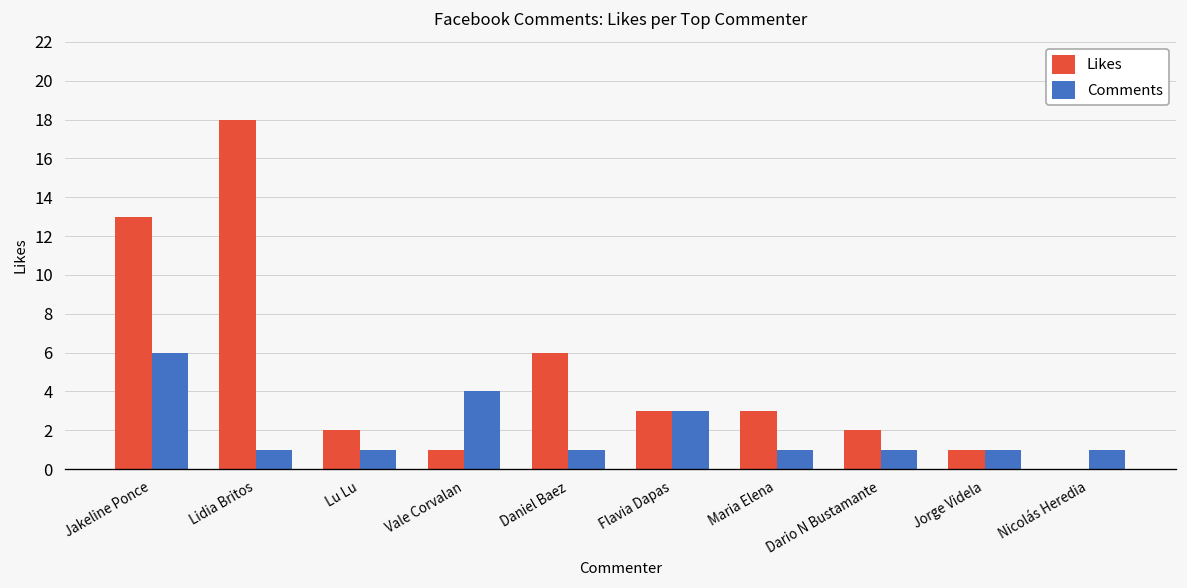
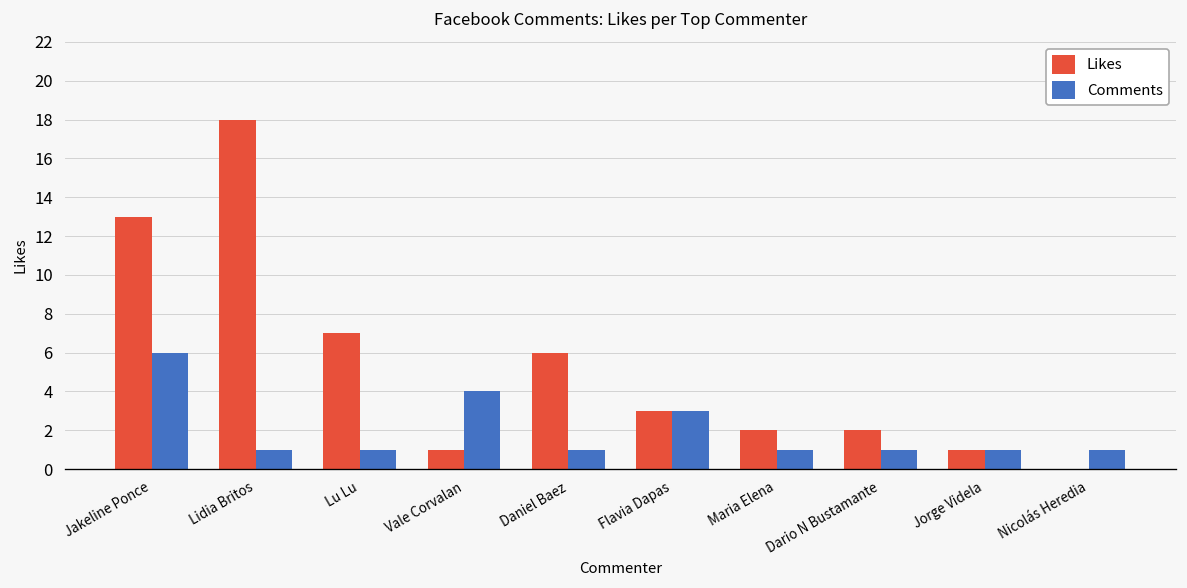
Likes, Lu Lu: 2 -> 7
Likes, Maria Elena: 3 -> 2
